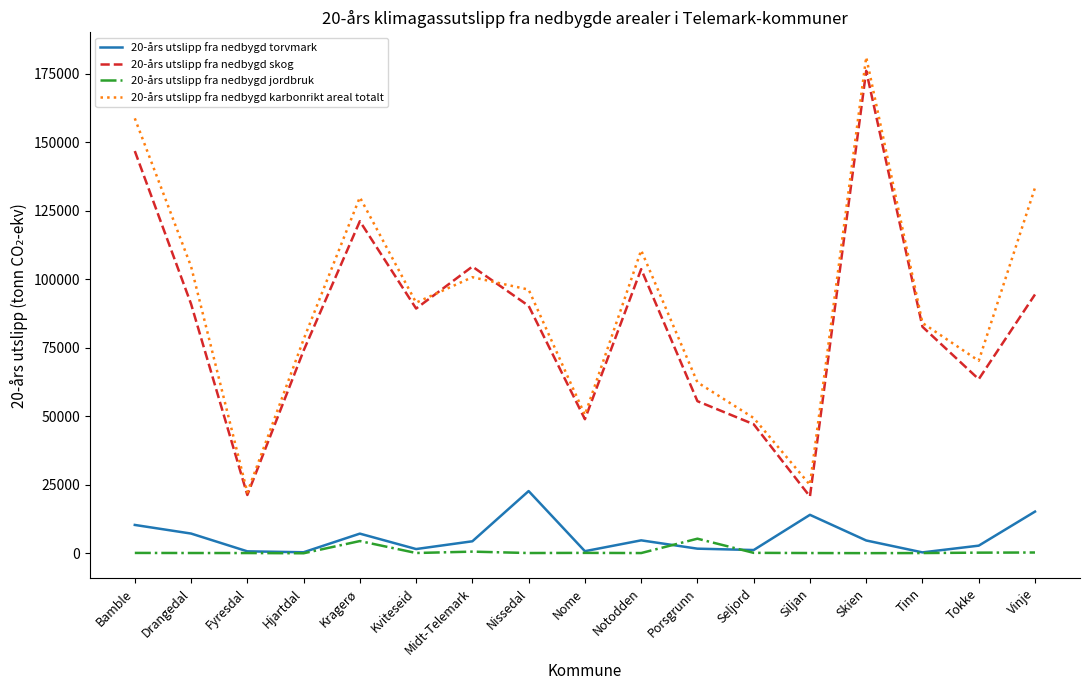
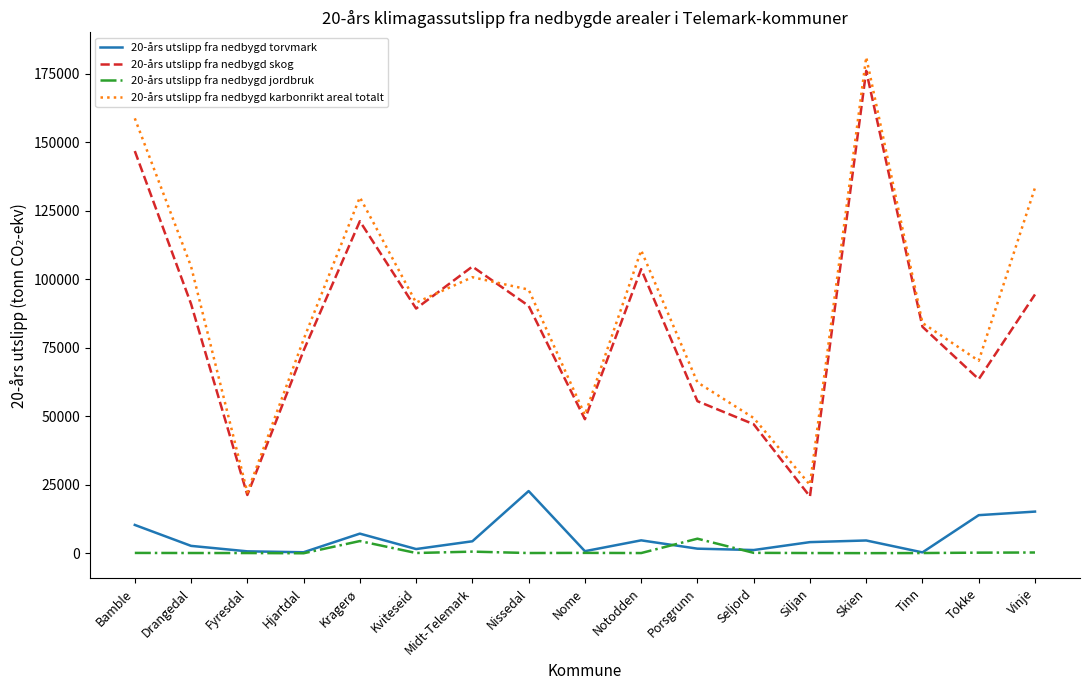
20-års utslipp fra nedbygd torvmark, Drangedal: 7000 -> 3000
20-års utslipp fra nedbygd torvmark, Siljan: 14000 -> 4000
20-års utslipp fra nedbygd torvmark, Tokke: 3000 -> 14000
